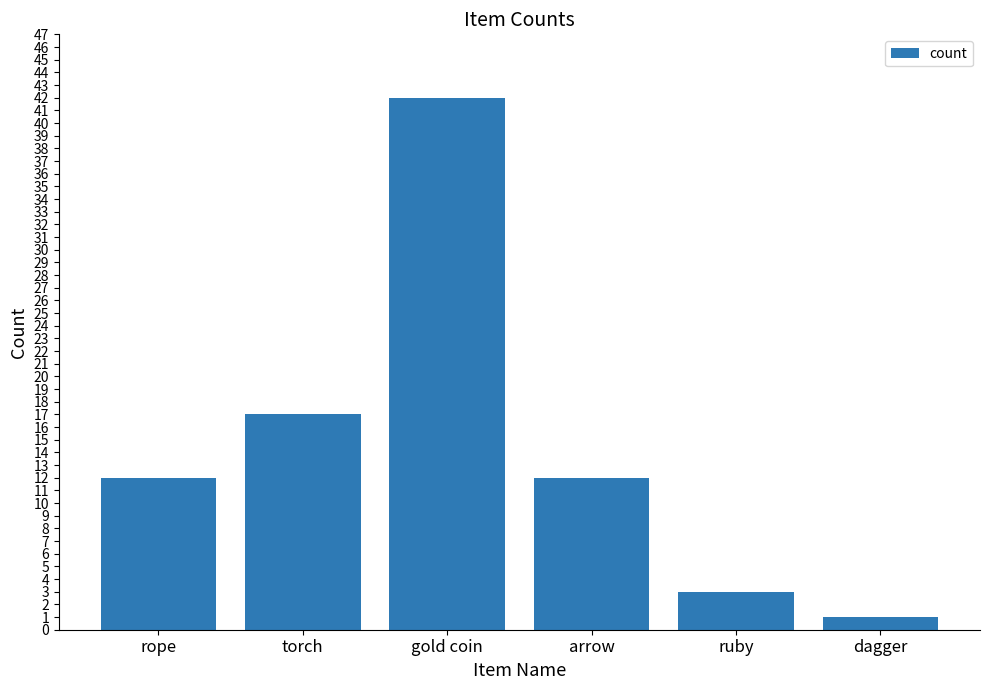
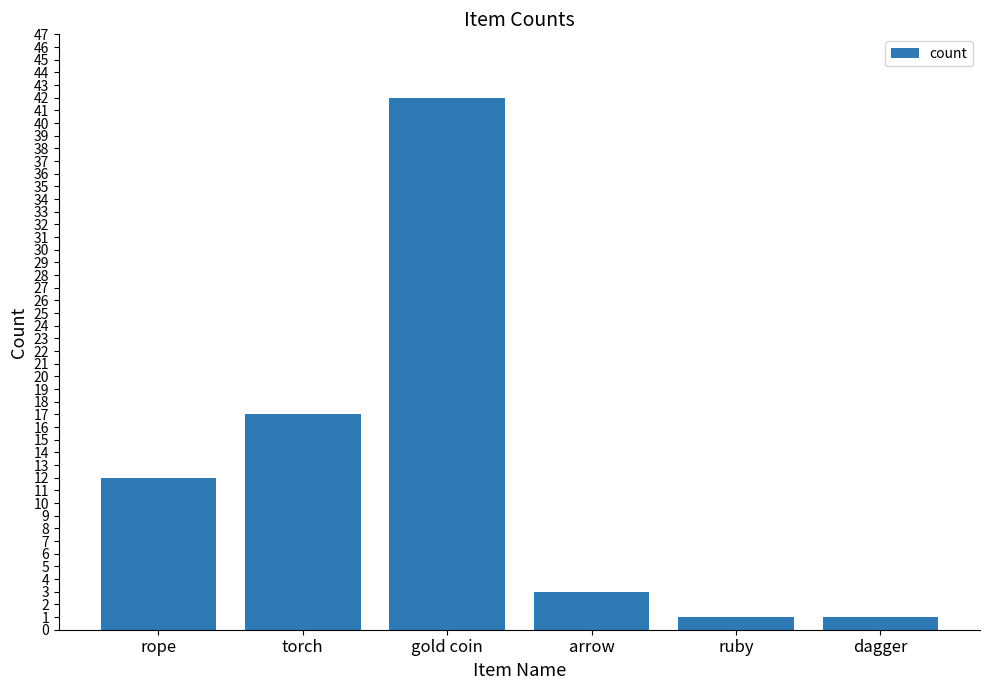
arrow: 12 -> 3
ruby: 3 -> 1
